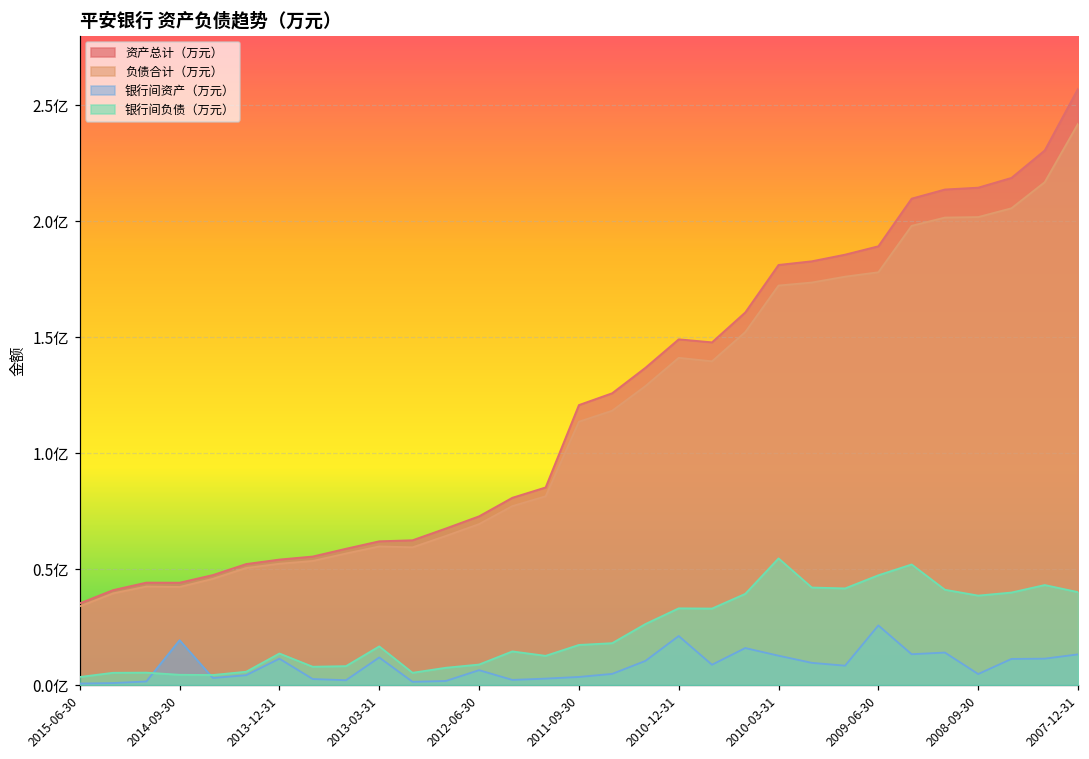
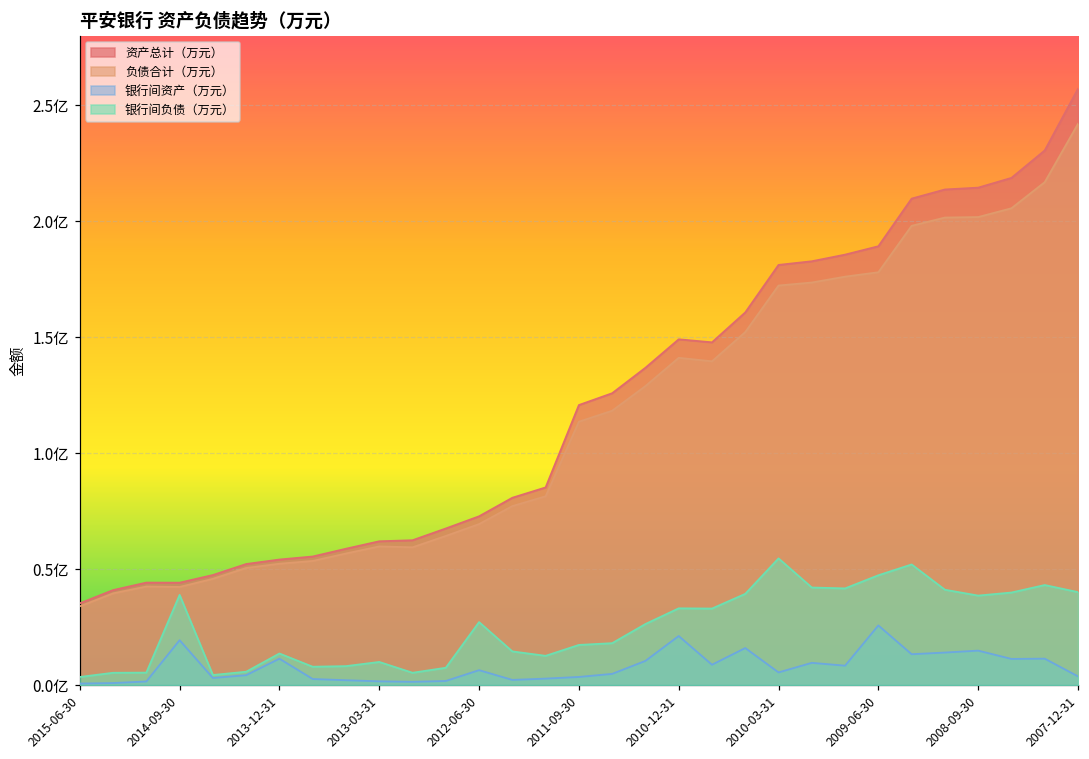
银行间负债（万元）, 2014-09-30: 0.04亿 -> 0.39亿
银行间资产（万元）, 2013-03-31: 0.12亿 -> 0.02亿
银行间负债（万元）, 2013-03-31: 0.17亿 -> 0.10亿
银行间负债（万元）, 2012-06-30: 0.09亿 -> 0.27亿
银行间资产（万元）, 2010-03-31: 0.13亿 -> 0.05亿
银行间资产（万元）, 2008-09-30: 0.05亿 -> 0.15亿
银行间资产（万元）, 2007-12-31: 0.13亿 -> 0.04亿
